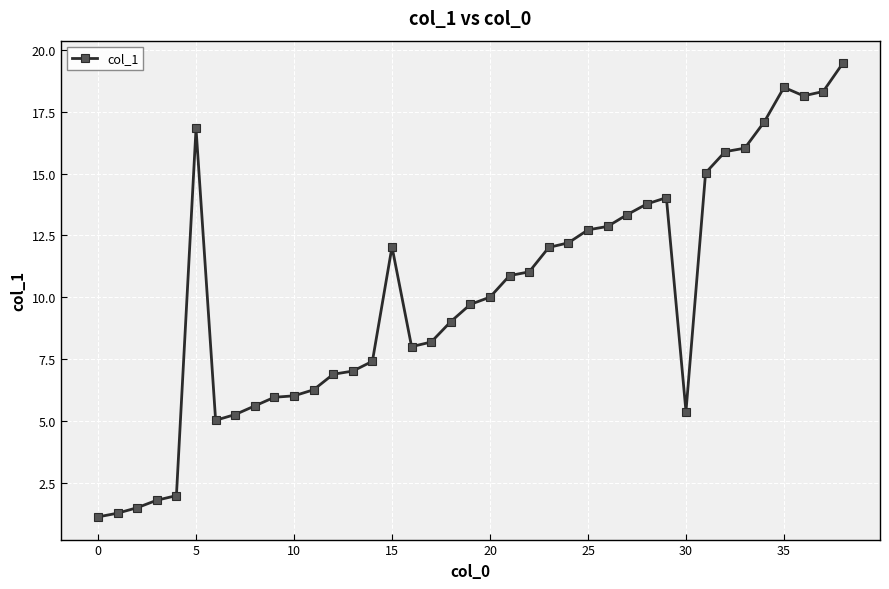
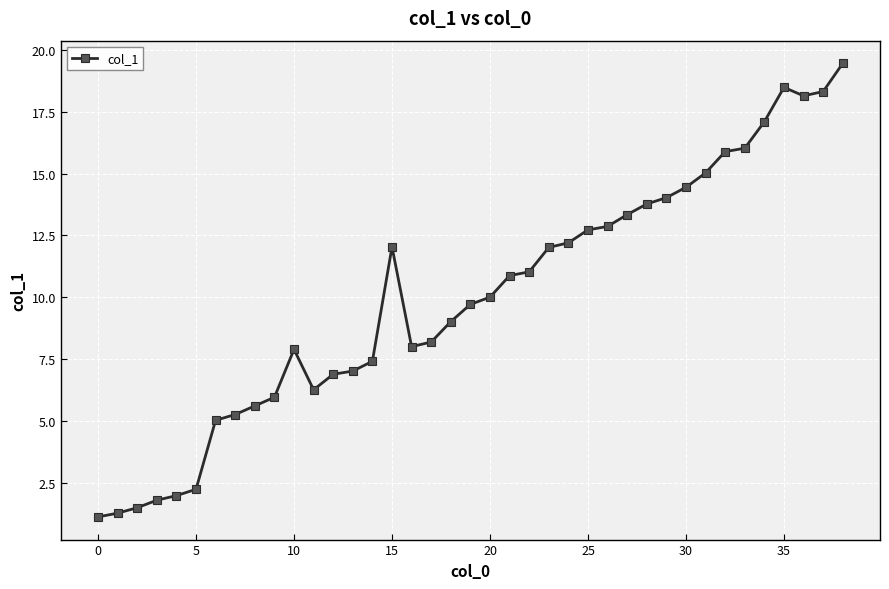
5: 16.8 -> 2.3
10: 6.0 -> 7.9
30: 5.4 -> 14.4
